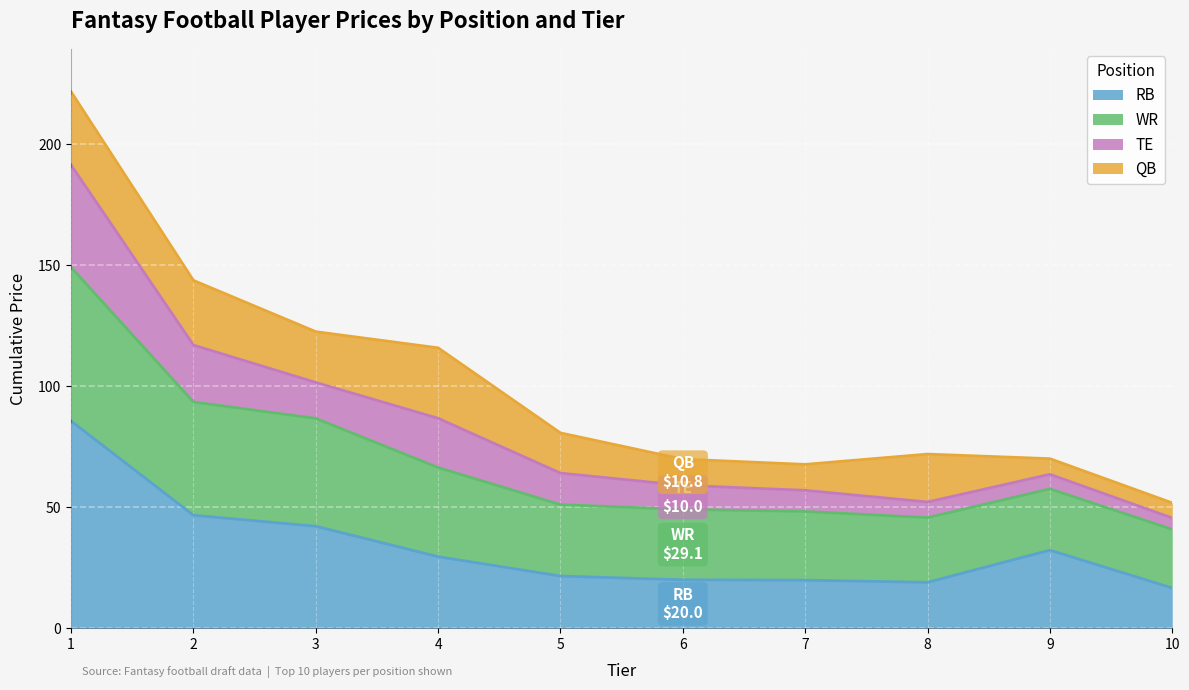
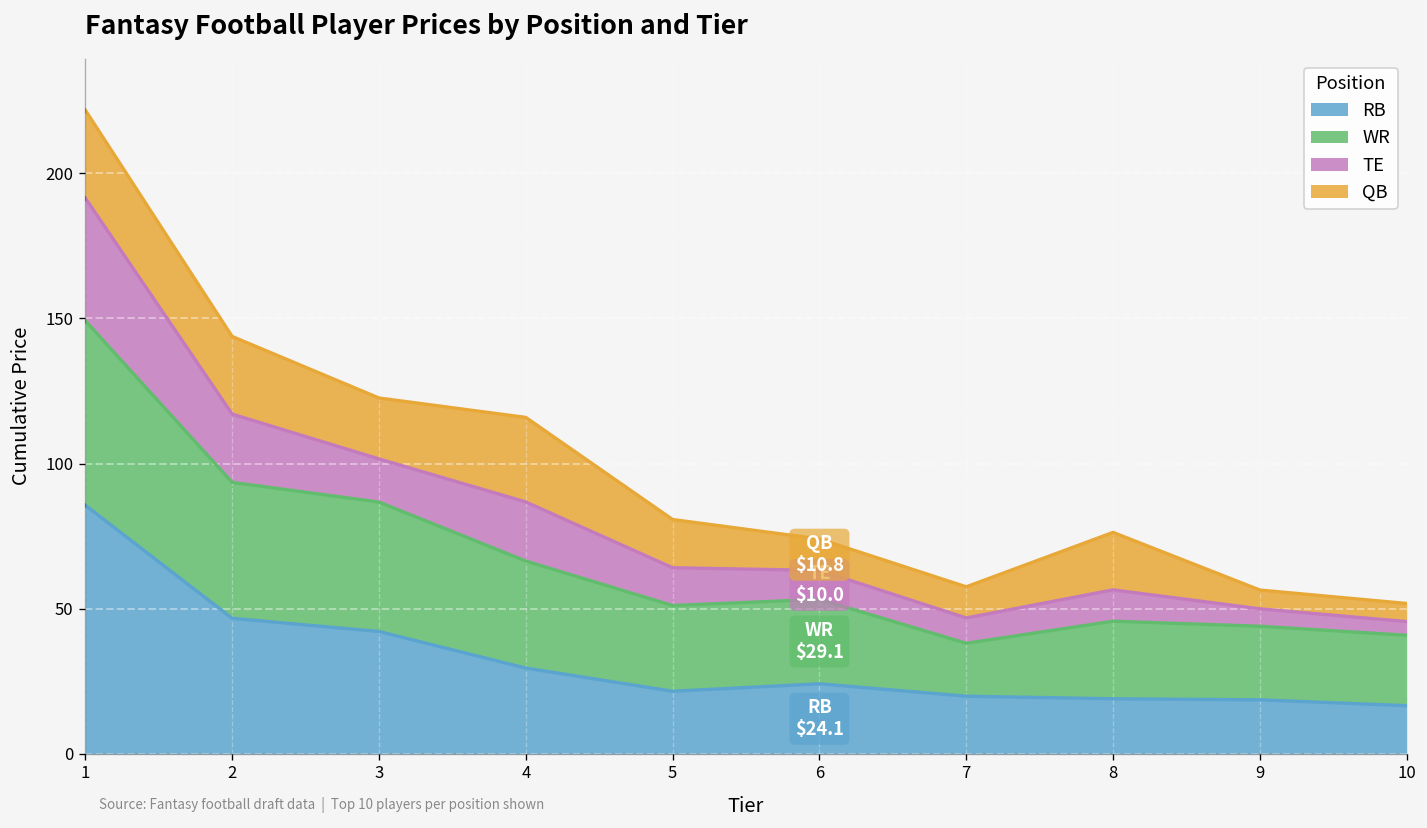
RB, 6: $20.0 -> $24.1
WR, 7: 28 -> 18
TE, 8: 6 -> 11
RB, 9: 32 -> 19
